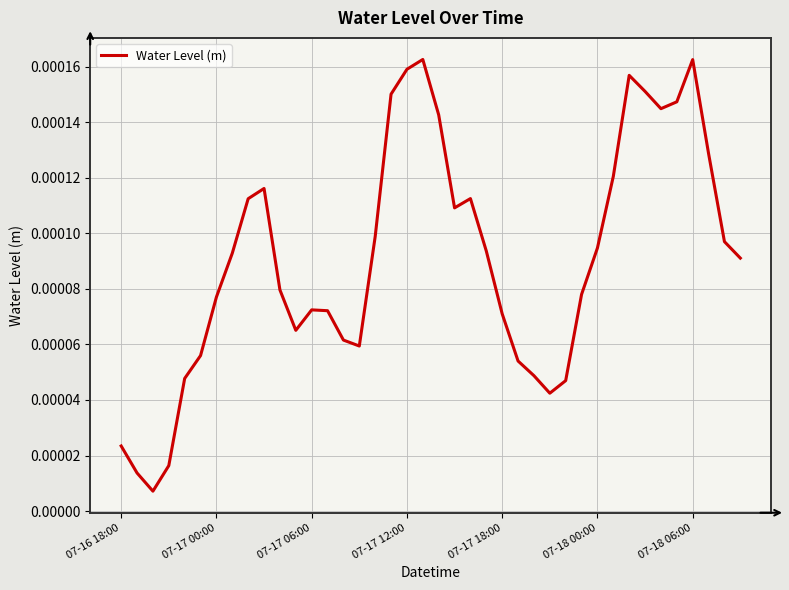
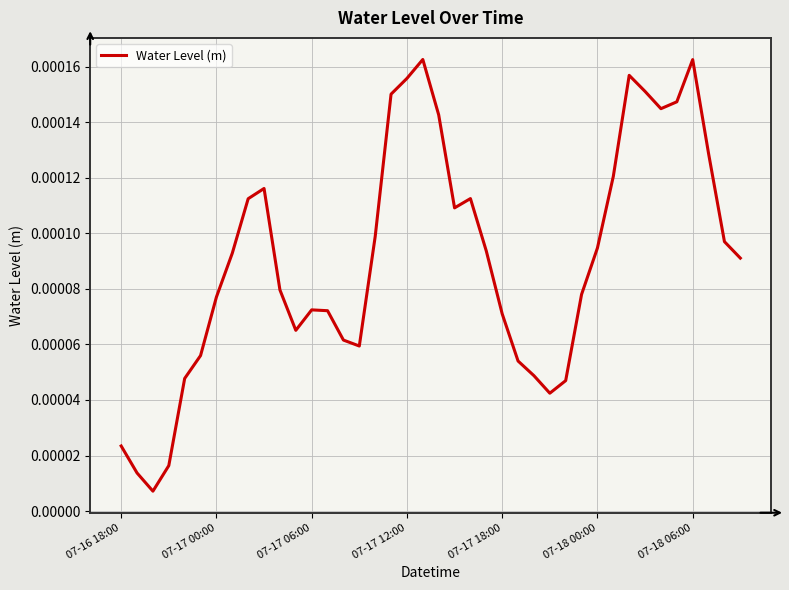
07-17 12:00: 0.000159 -> 0.000156
